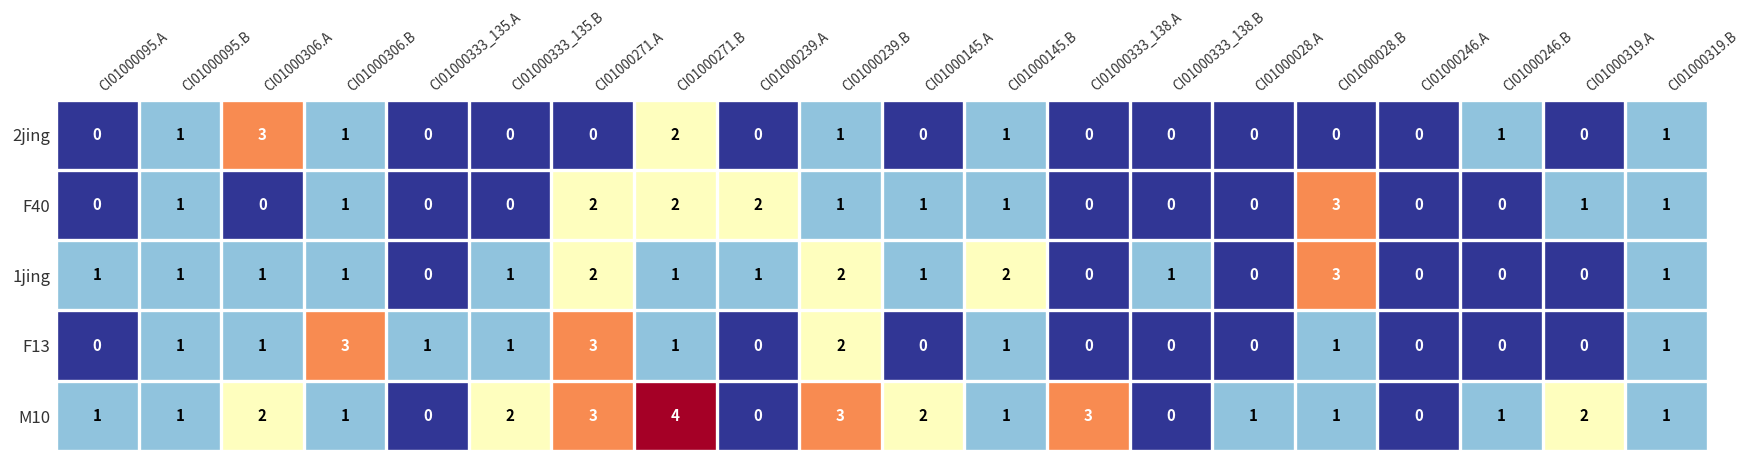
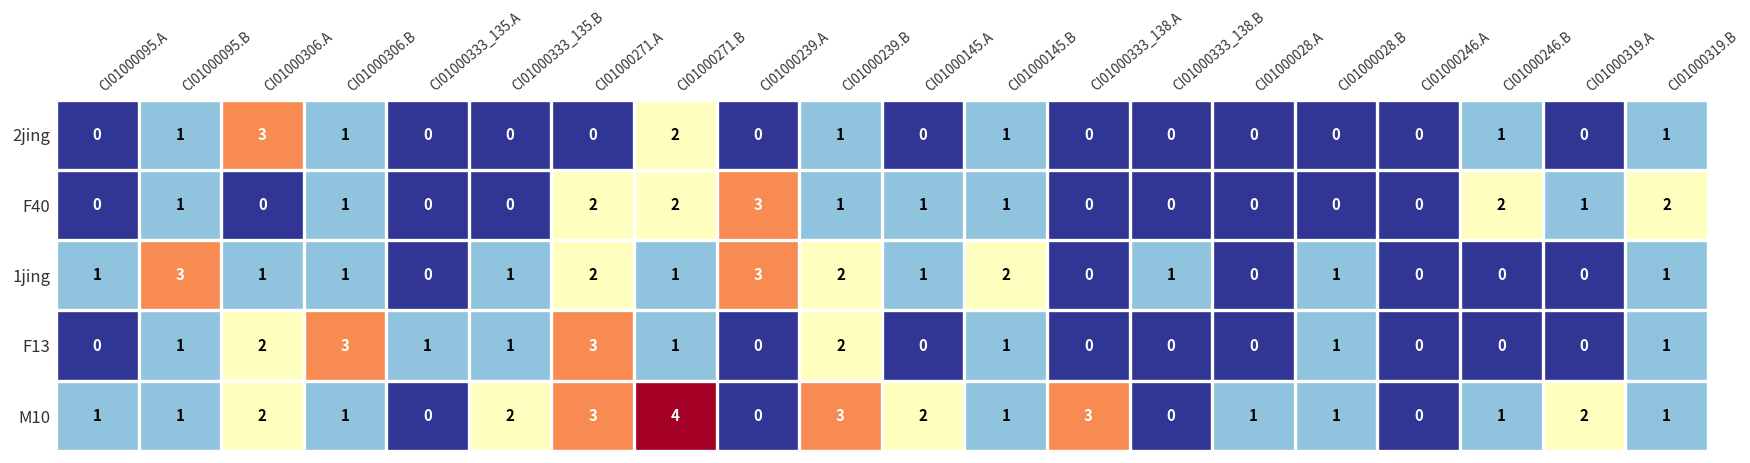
F40, CI01000239.A: 2 -> 3
F40, CI01000028.B: 3 -> 0
F40, CI01000246.B: 0 -> 2
F40, CI01000319.B: 1 -> 2
1jing, CI01000095.B: 1 -> 3
1jing, CI01000239.A: 1 -> 3
1jing, CI01000028.B: 3 -> 1
F13, CI01000306.A: 1 -> 2
